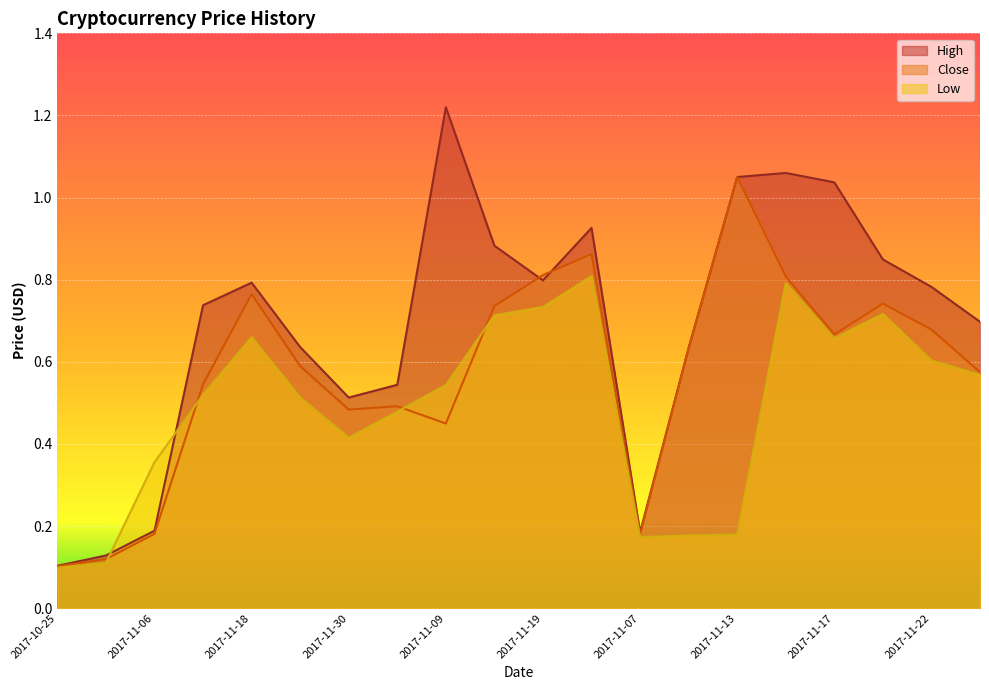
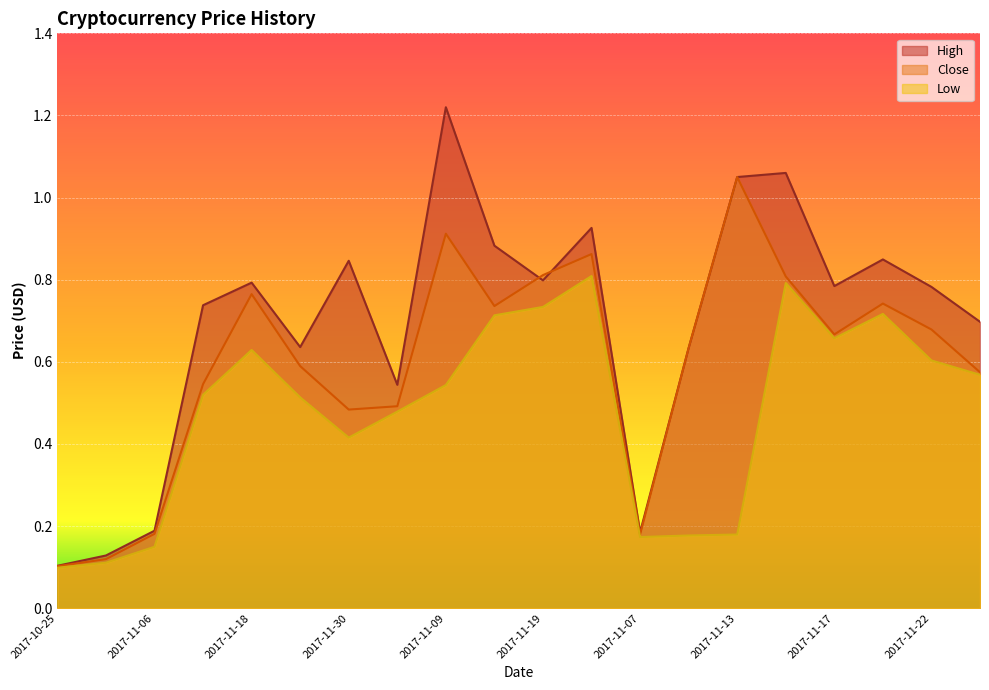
Low, 2017-11-06: 0.36 -> 0.15
Low, 2017-11-18: 0.66 -> 0.63
High, 2017-11-30: 0.51 -> 0.85
Close, 2017-11-09: 0.45 -> 0.91
High, 2017-11-17: 1.04 -> 0.78
